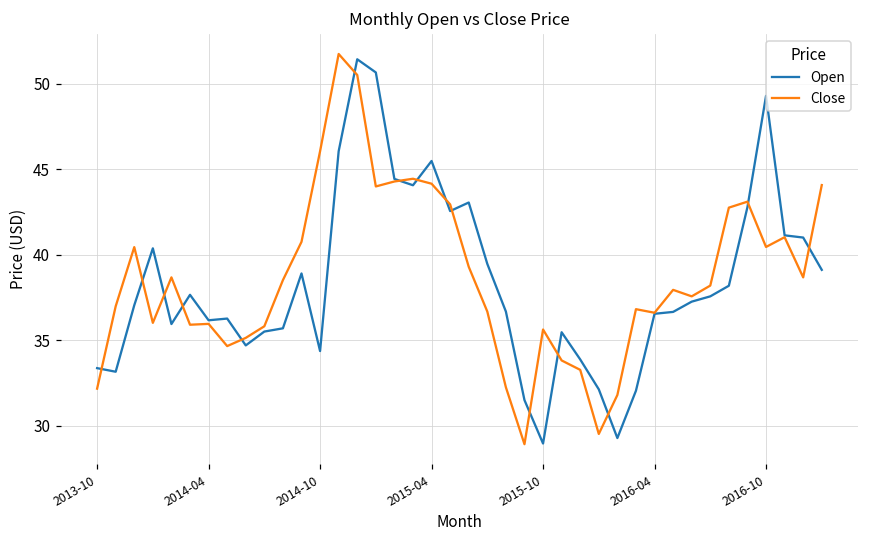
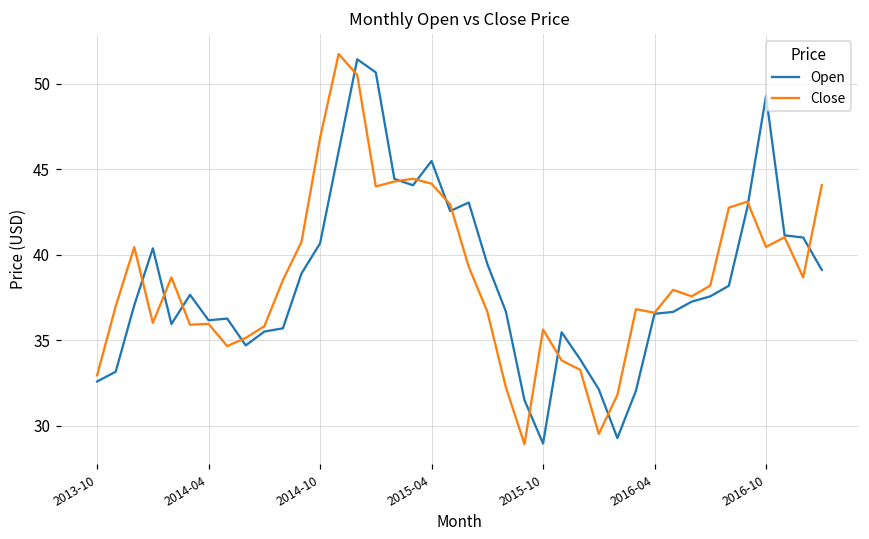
Open, 2013-10: 33.4 -> 32.6
Close, 2013-10: 32.2 -> 32.9
Open, 2014-10: 34.4 -> 40.7
Close, 2014-10: 46.1 -> 46.8
